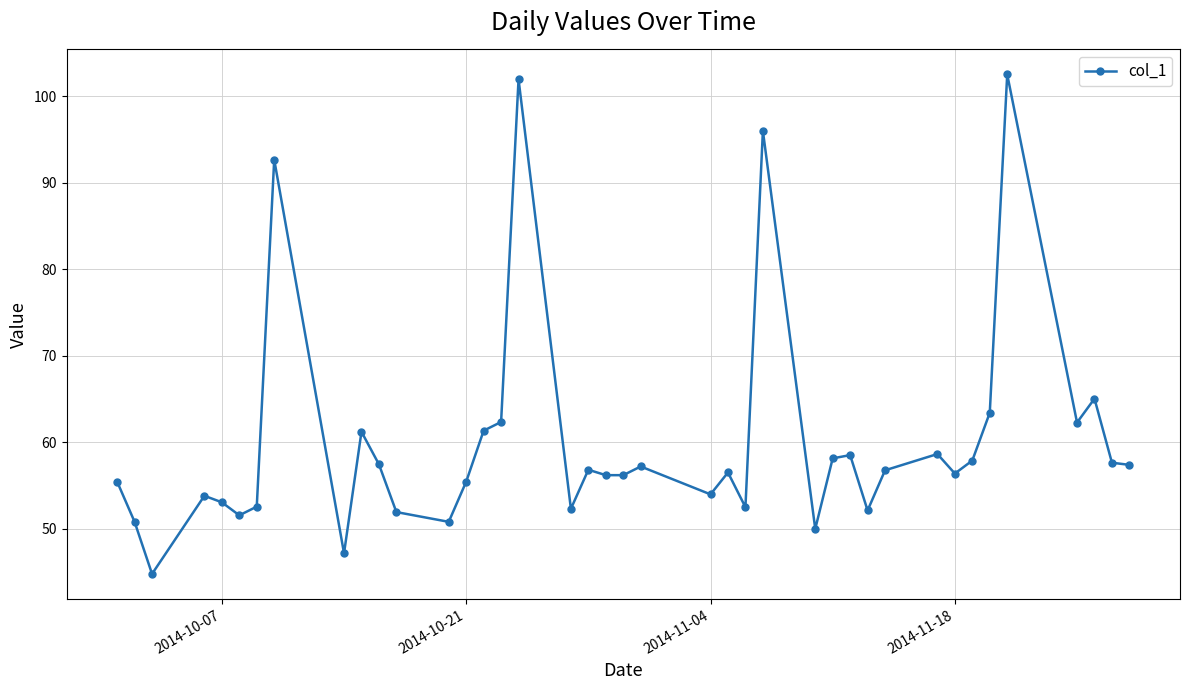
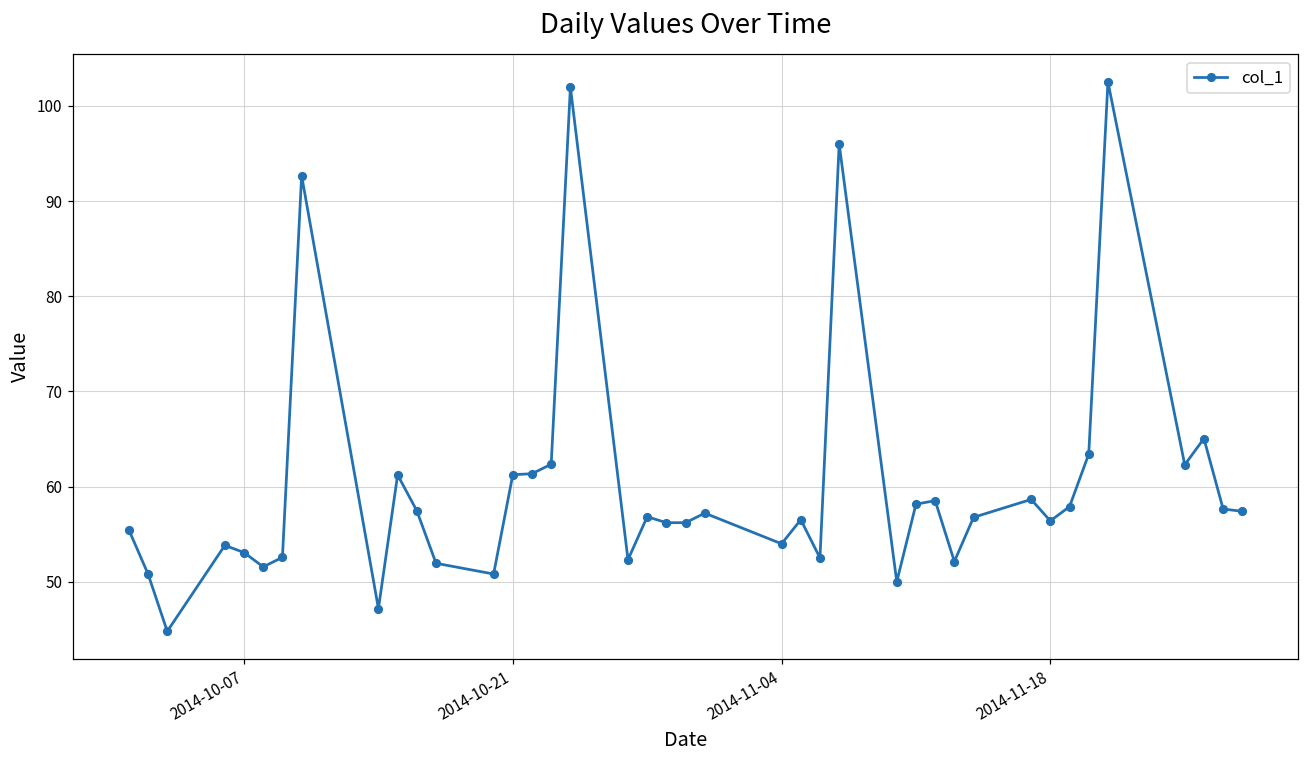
2014-10-21: 55 -> 61
